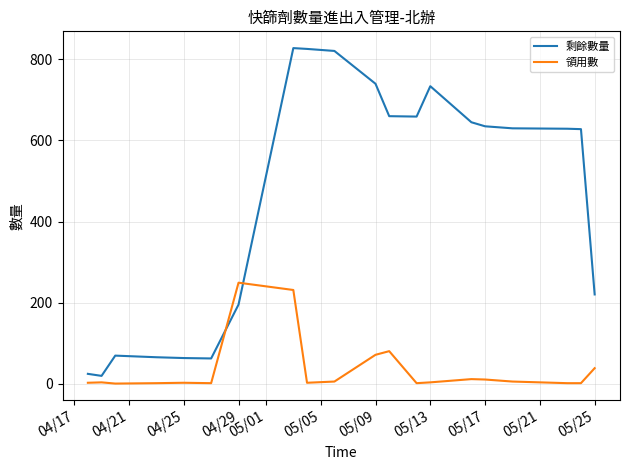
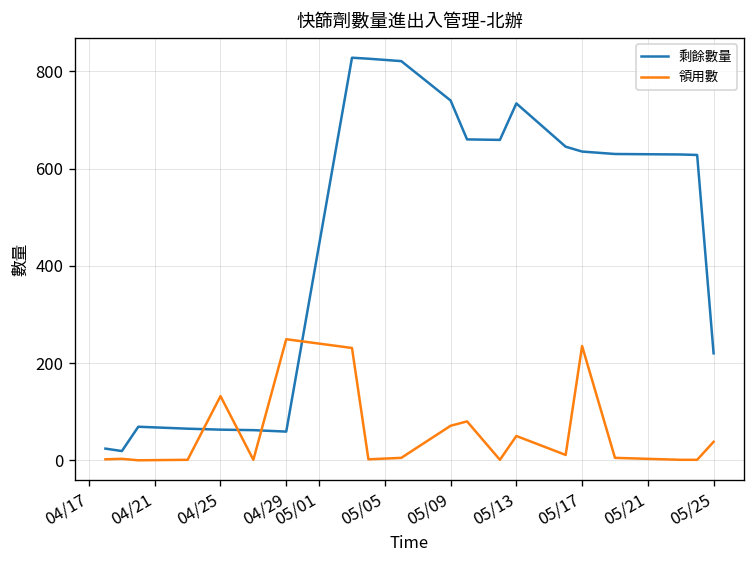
領用數, 04/25: 0 -> 130
剩餘數量, 04/29: 200 -> 60
領用數, 05/13: 0 -> 50
領用數, 05/17: 10 -> 240
